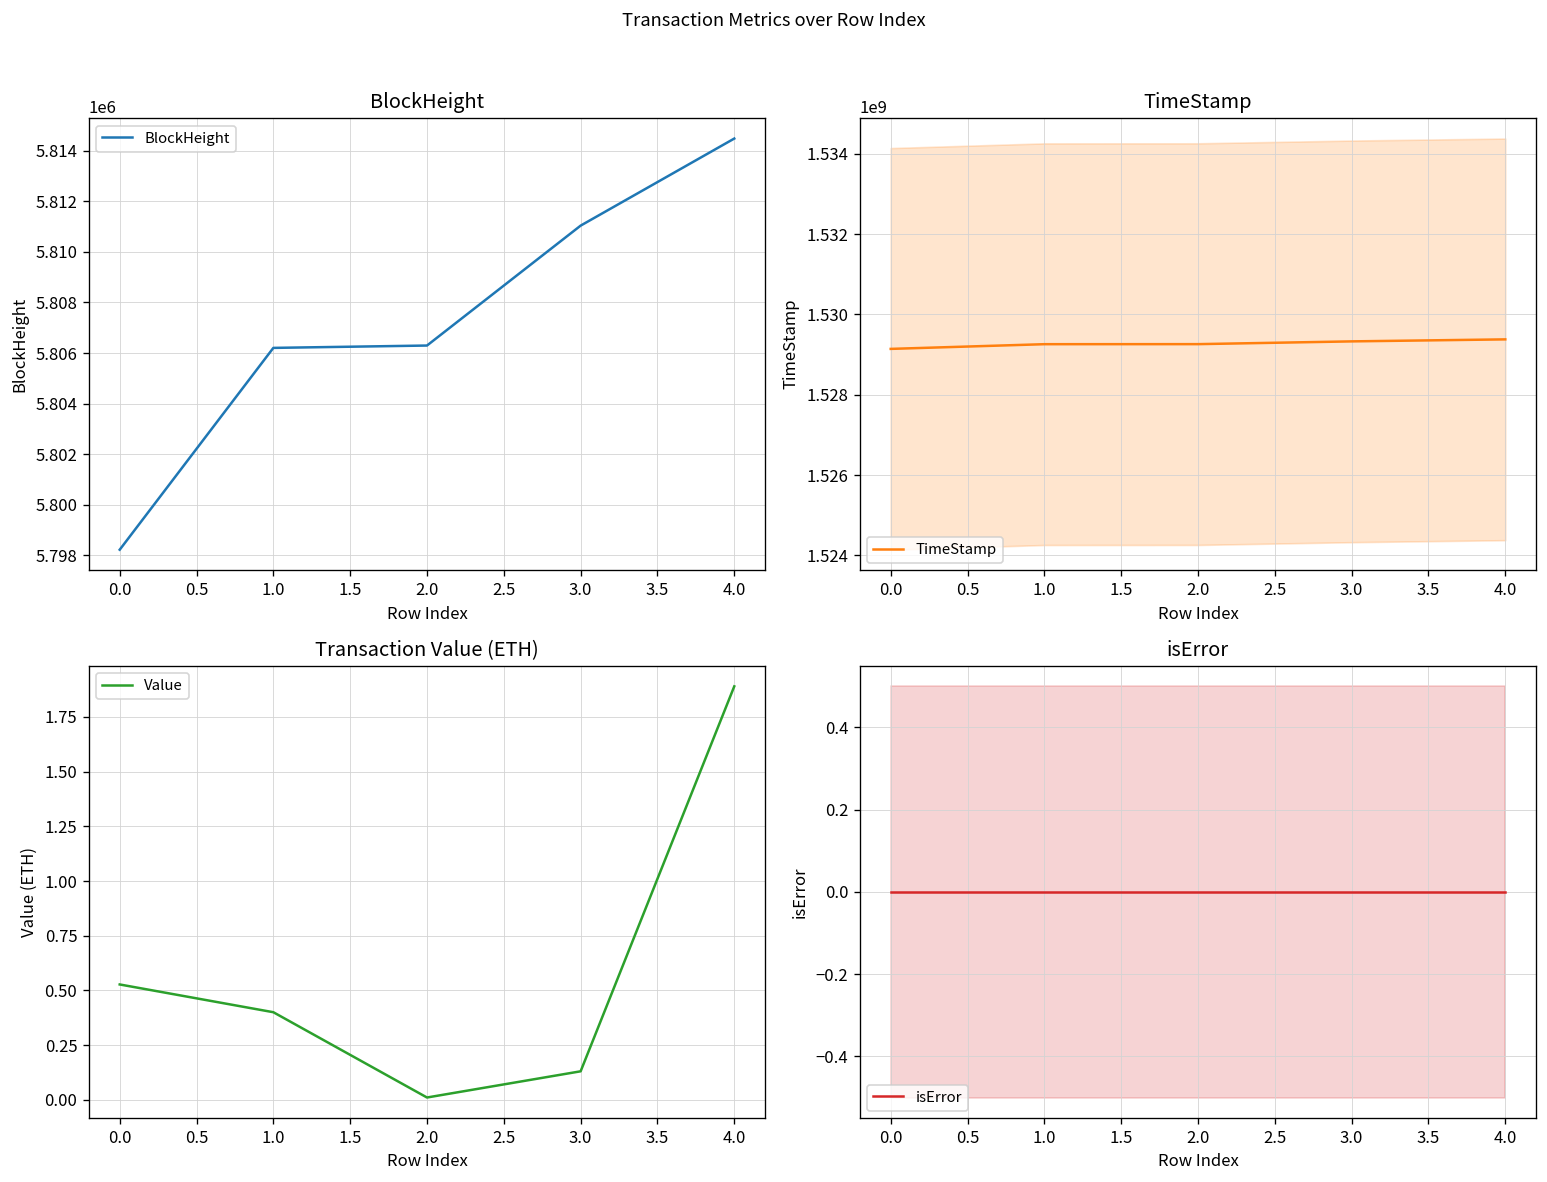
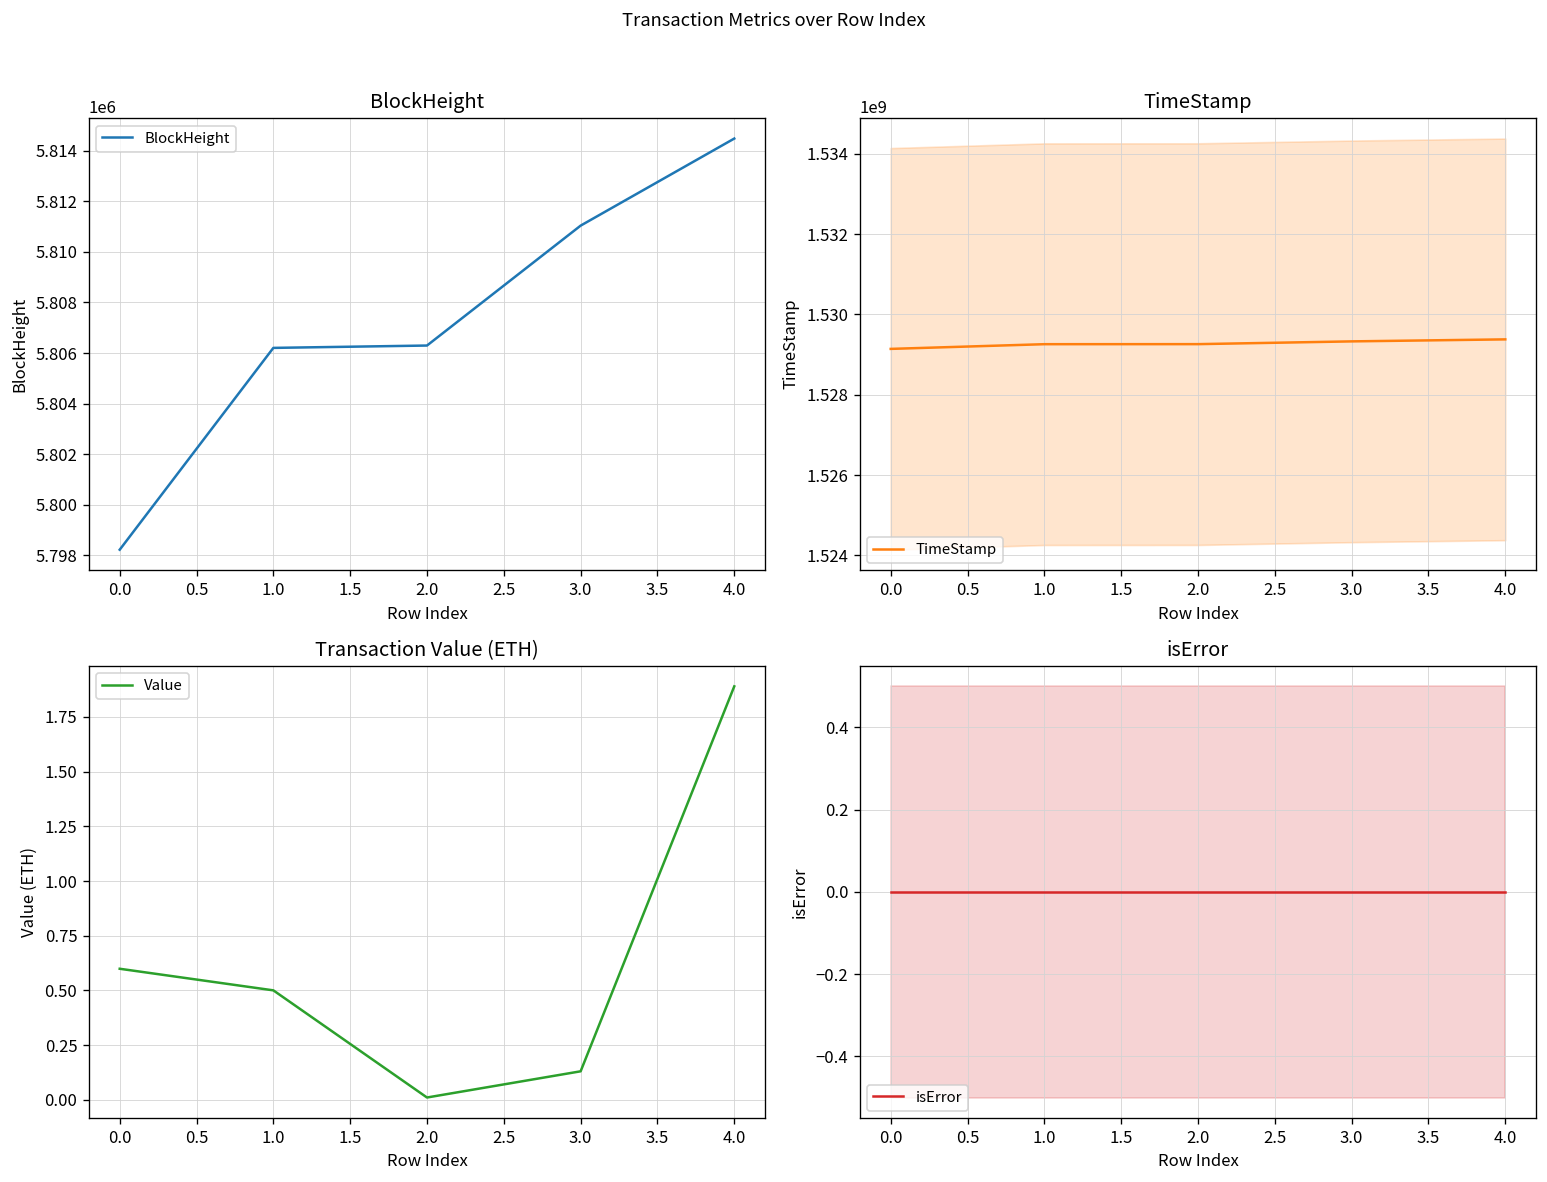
Transaction Value (ETH), 0.0: 0.53 -> 0.60
Transaction Value (ETH), 1.0: 0.4 -> 0.5
